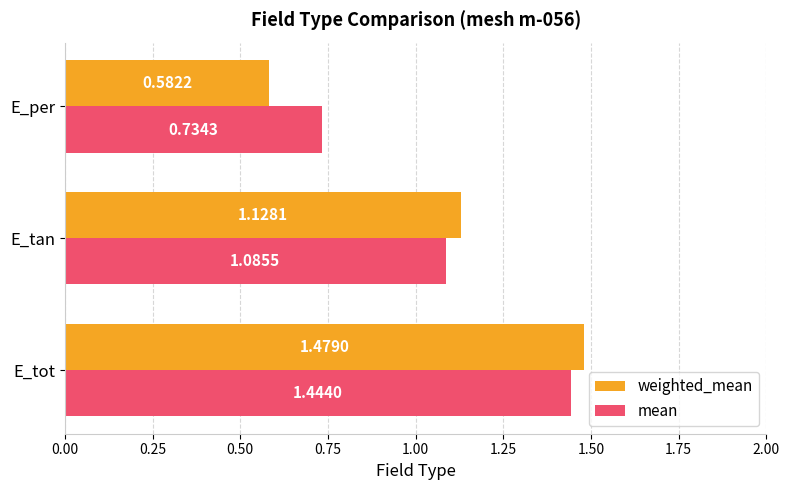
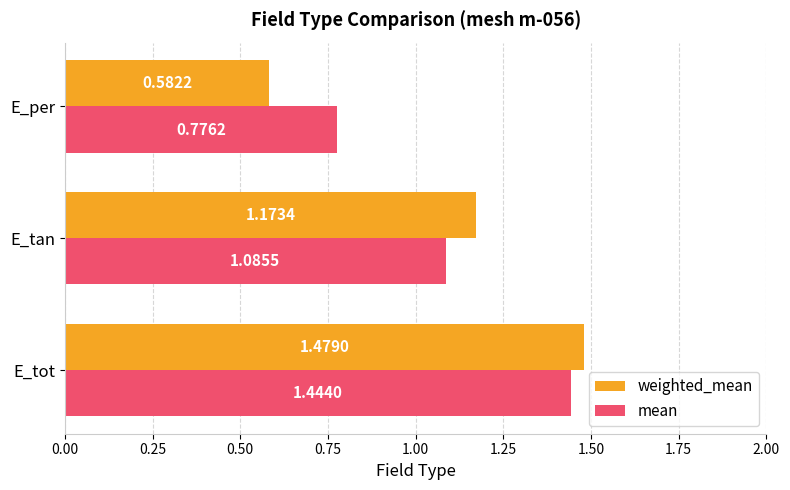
mean, E_per: 0.7343 -> 0.7762
weighted_mean, E_tan: 1.1281 -> 1.1734
